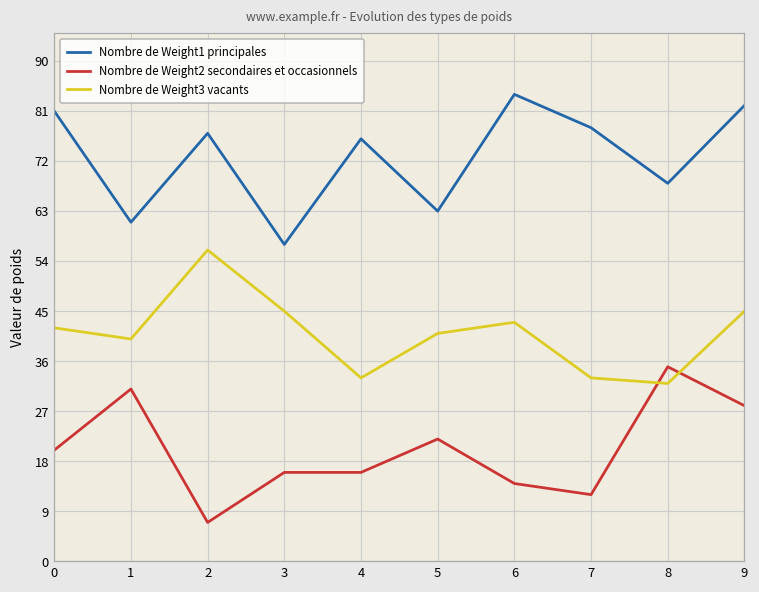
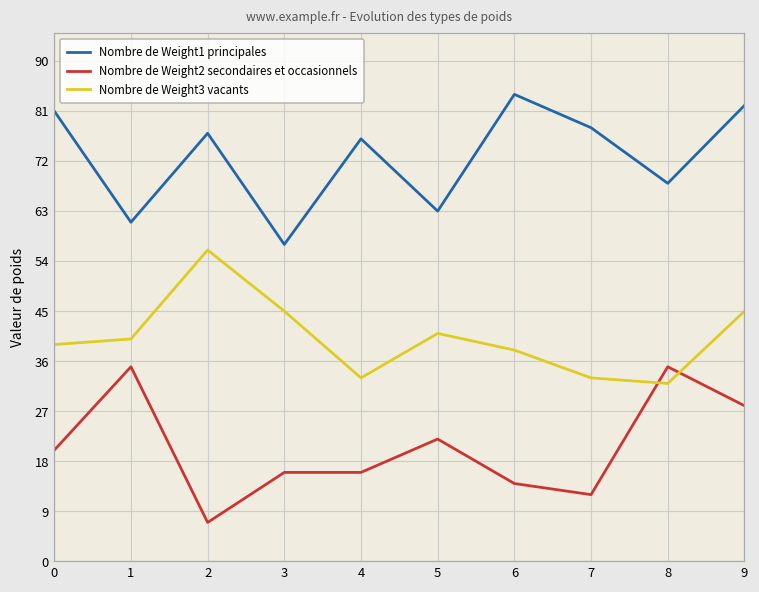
Nombre de Weight3 vacants, 0: 42 -> 39
Nombre de Weight2 secondaires et occasionnels, 1: 31 -> 35
Nombre de Weight3 vacants, 6: 43 -> 38
